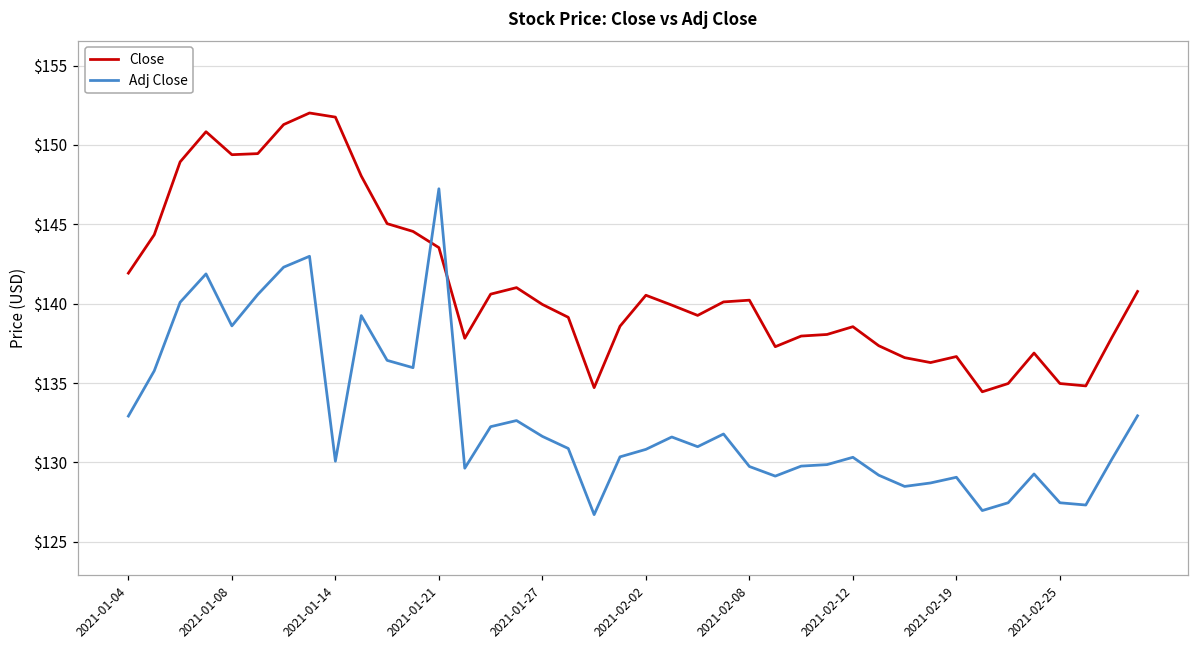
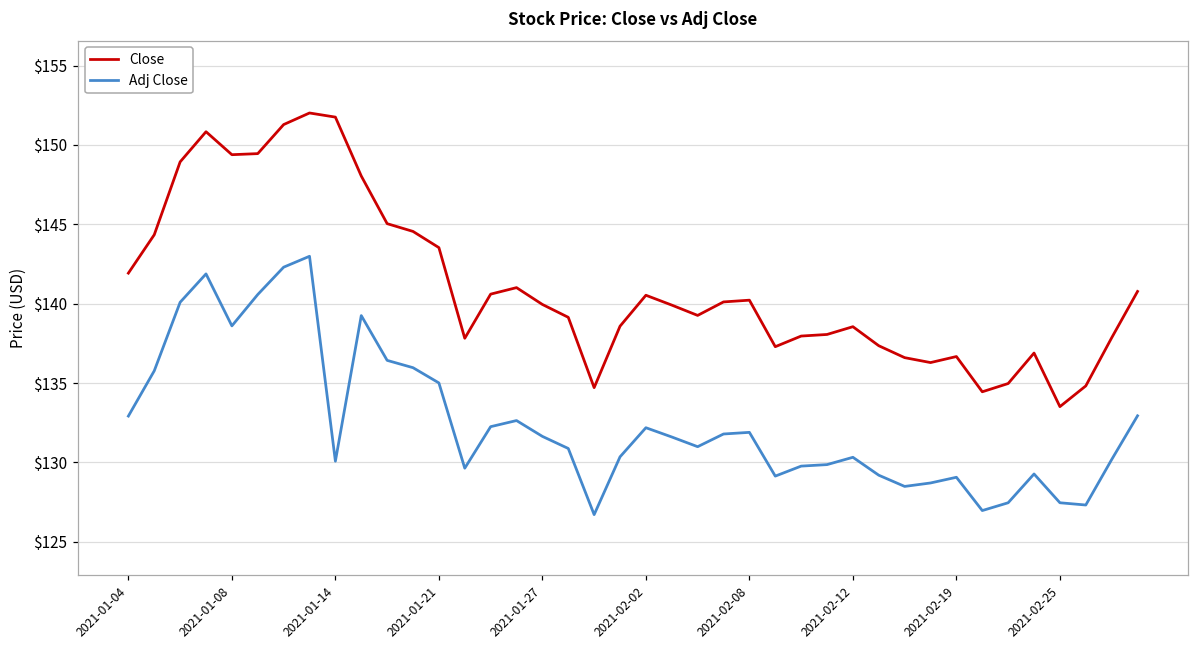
Adj Close, 2021-01-21: $147.2 -> $135.0
Adj Close, 2021-02-02: $130.8 -> $132.2
Adj Close, 2021-02-08: $129.7 -> $131.9
Close, 2021-02-25: $135.0 -> $133.5
